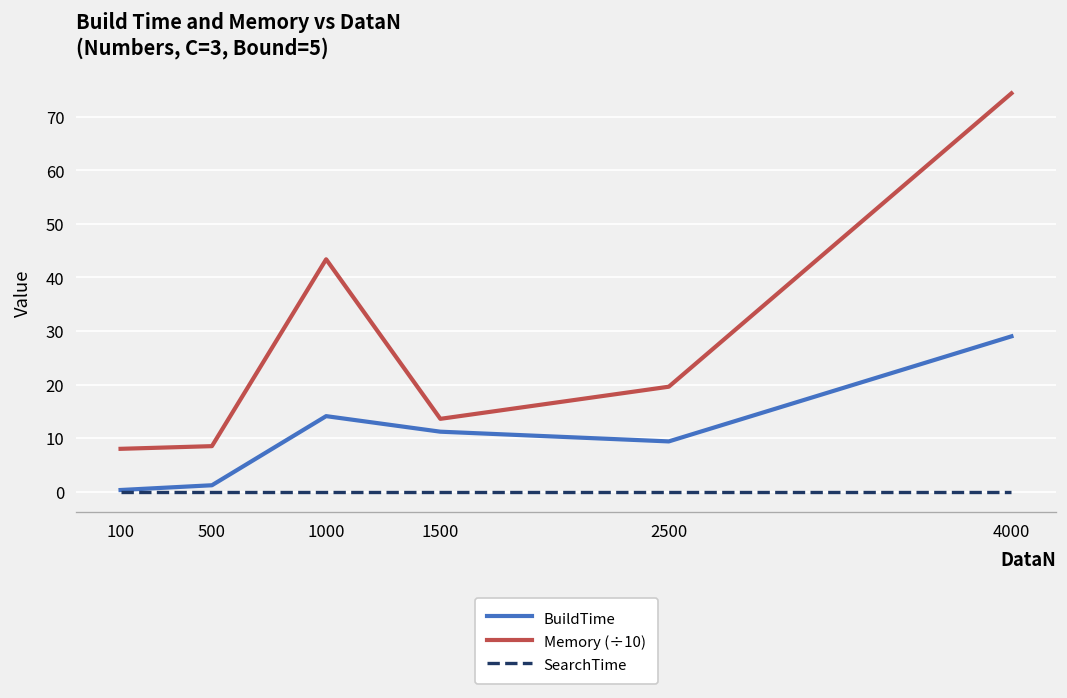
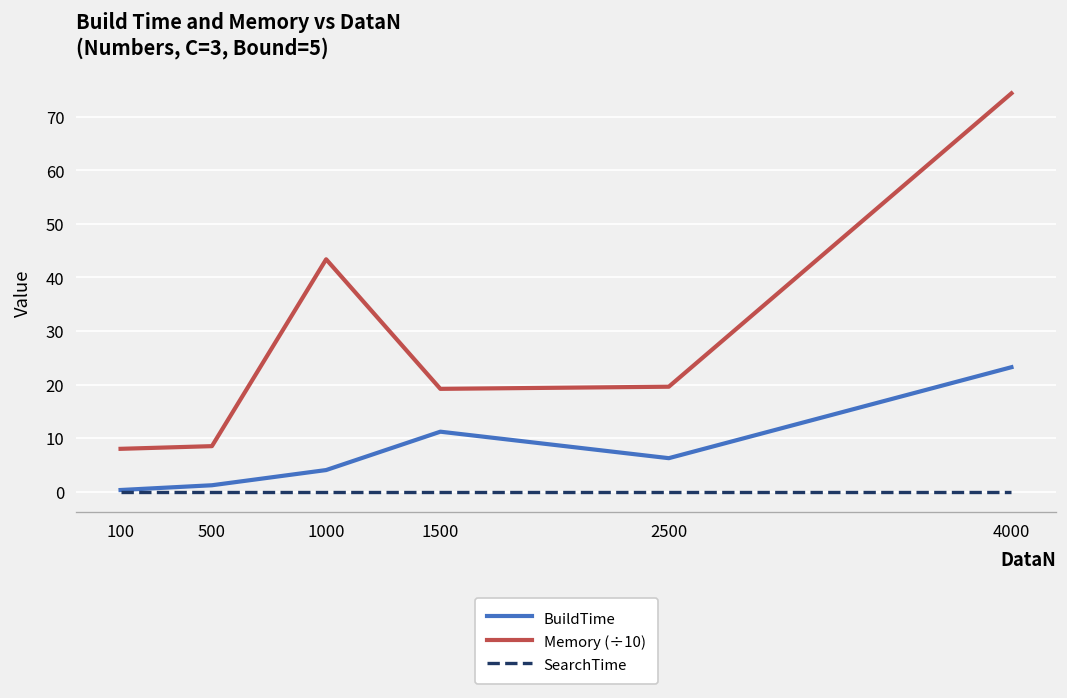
BuildTime, 1000: 14 -> 4
Memory (÷10), 1500: 14 -> 19
BuildTime, 2500: 9 -> 6
BuildTime, 4000: 29 -> 23
